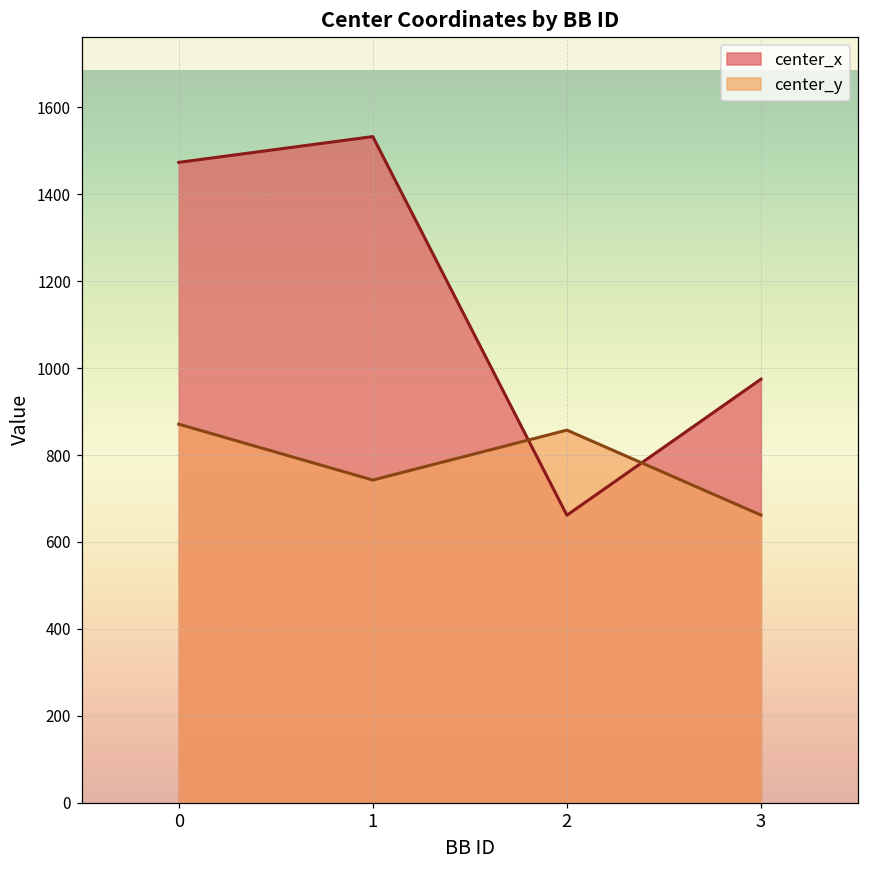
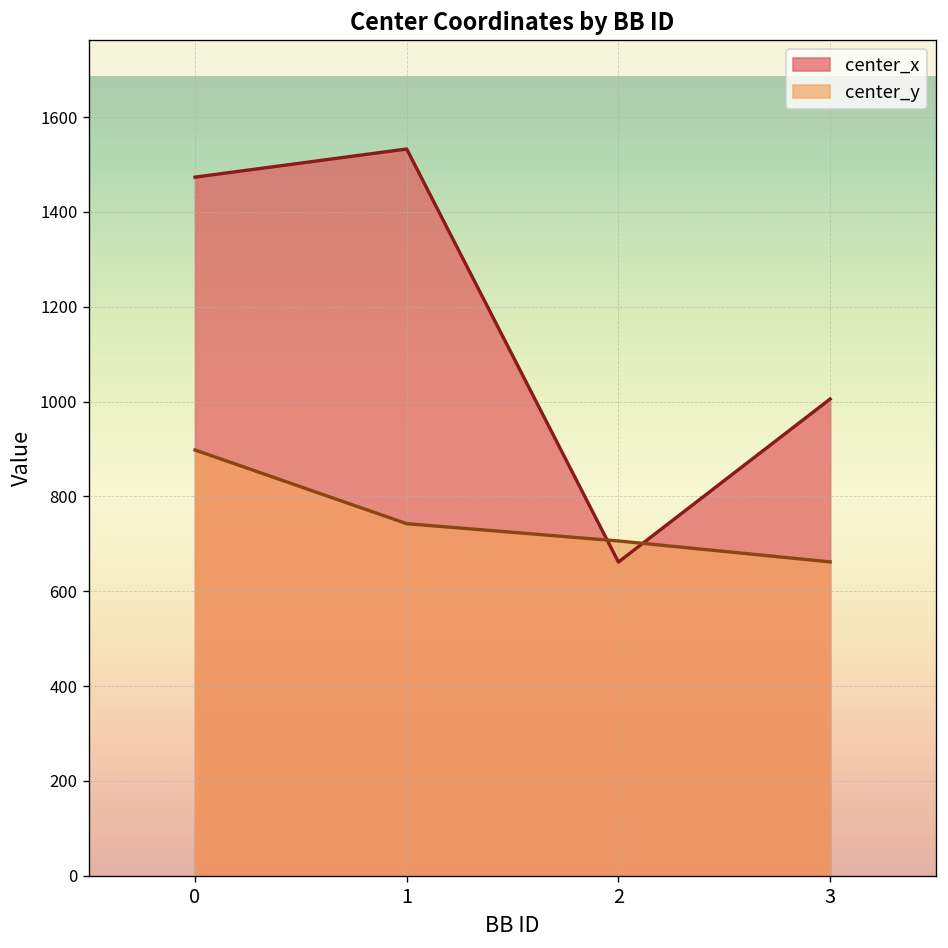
center_y, 0: 870 -> 900
center_y, 2: 860 -> 710
center_x, 3: 970 -> 1010
